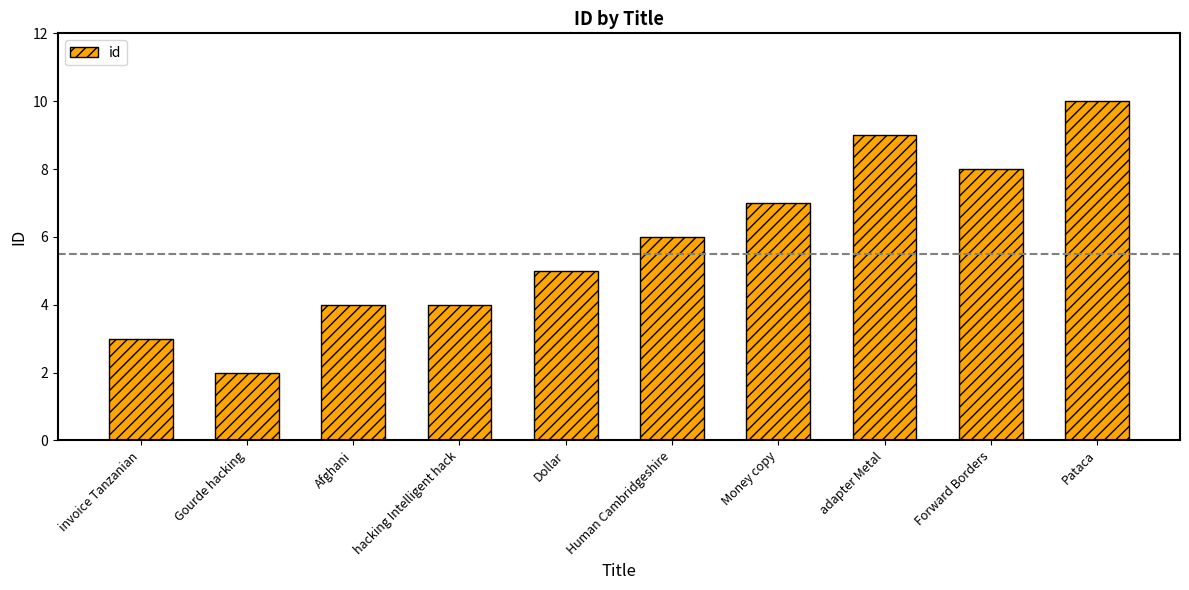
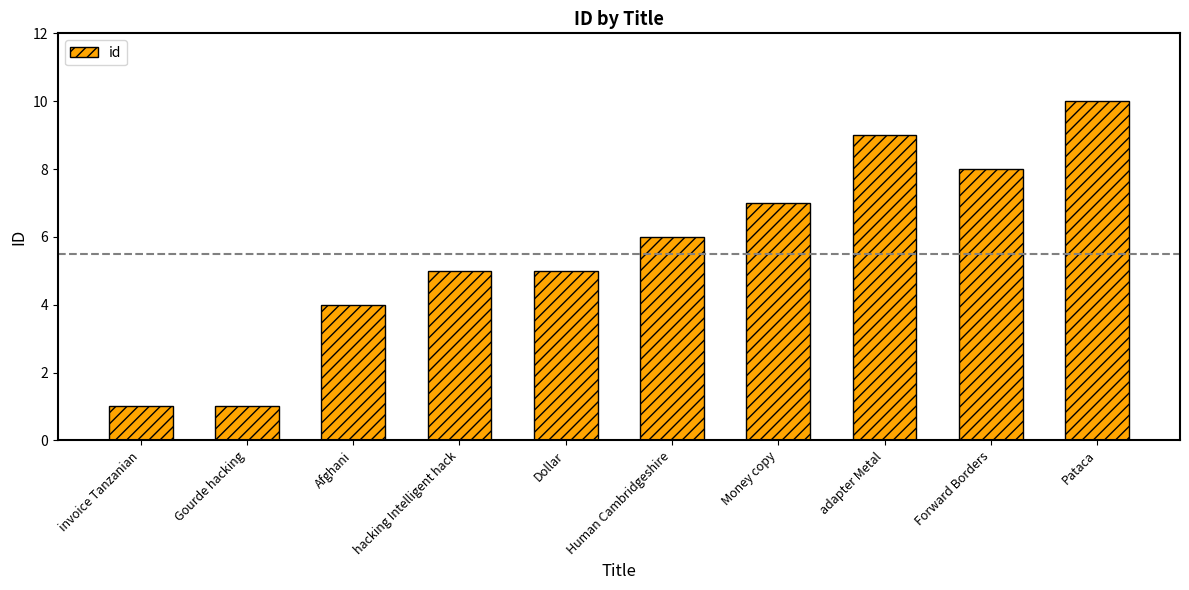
invoice Tanzanian: 3 -> 1
Gourde hacking: 2 -> 1
hacking Intelligent hack: 4 -> 5
